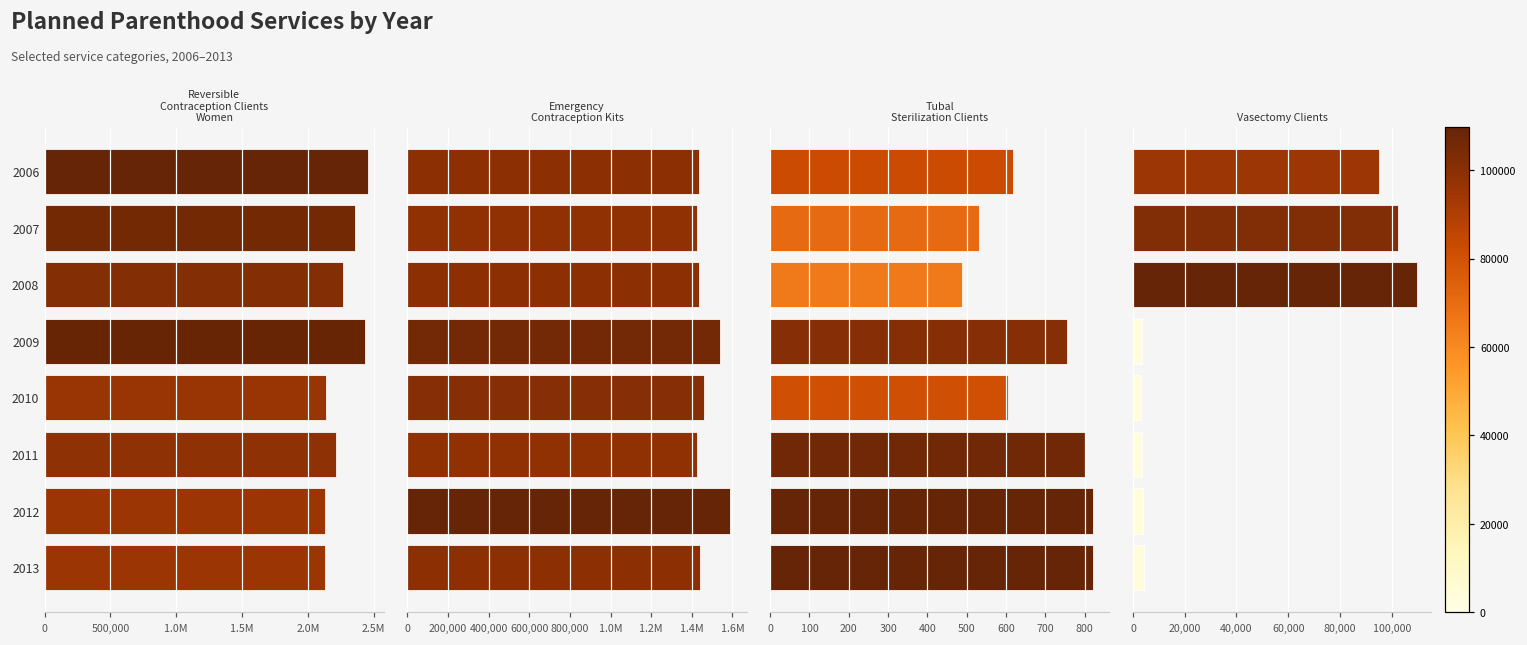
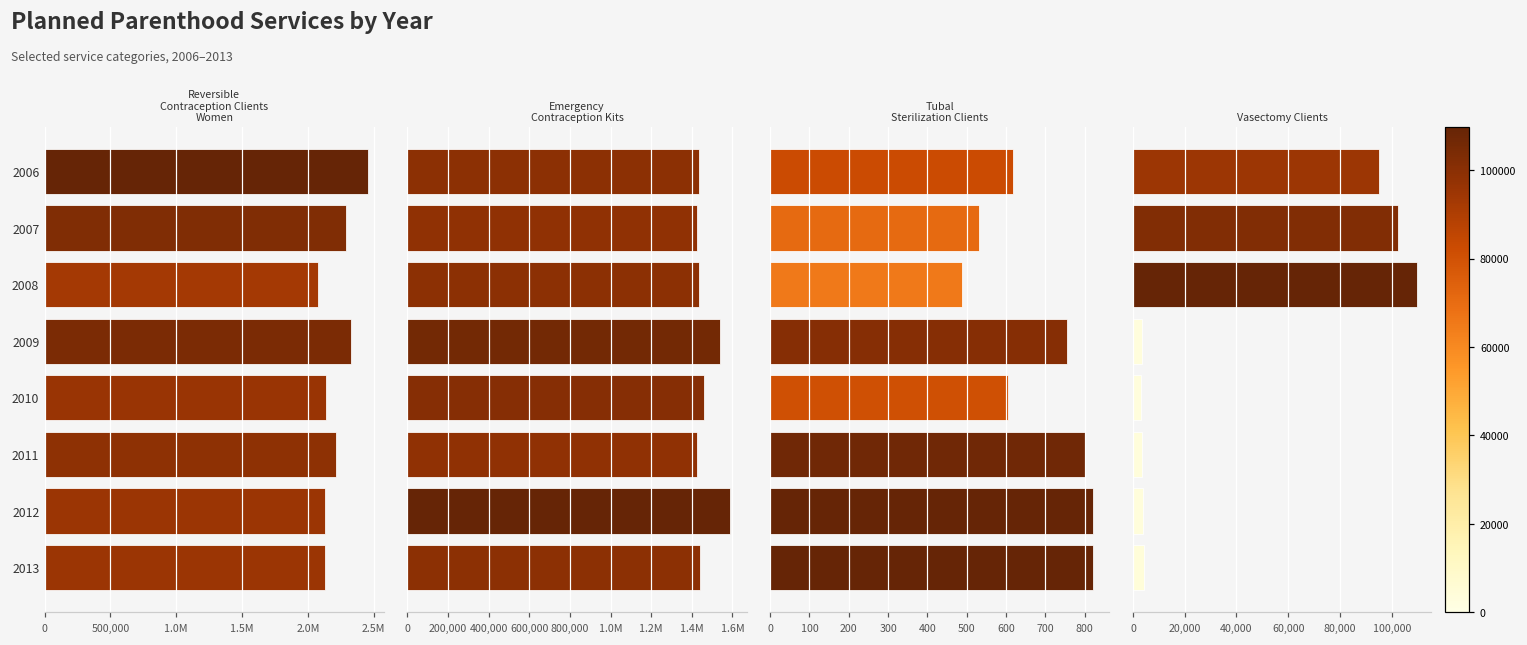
Reversible Contraception Clients Women, 2007: 2,360,000 -> 2,290,000
Reversible Contraception Clients Women, 2008: 2,260,000 -> 2,070,000
Reversible Contraception Clients Women, 2009: 2,440,000 -> 2,330,000
